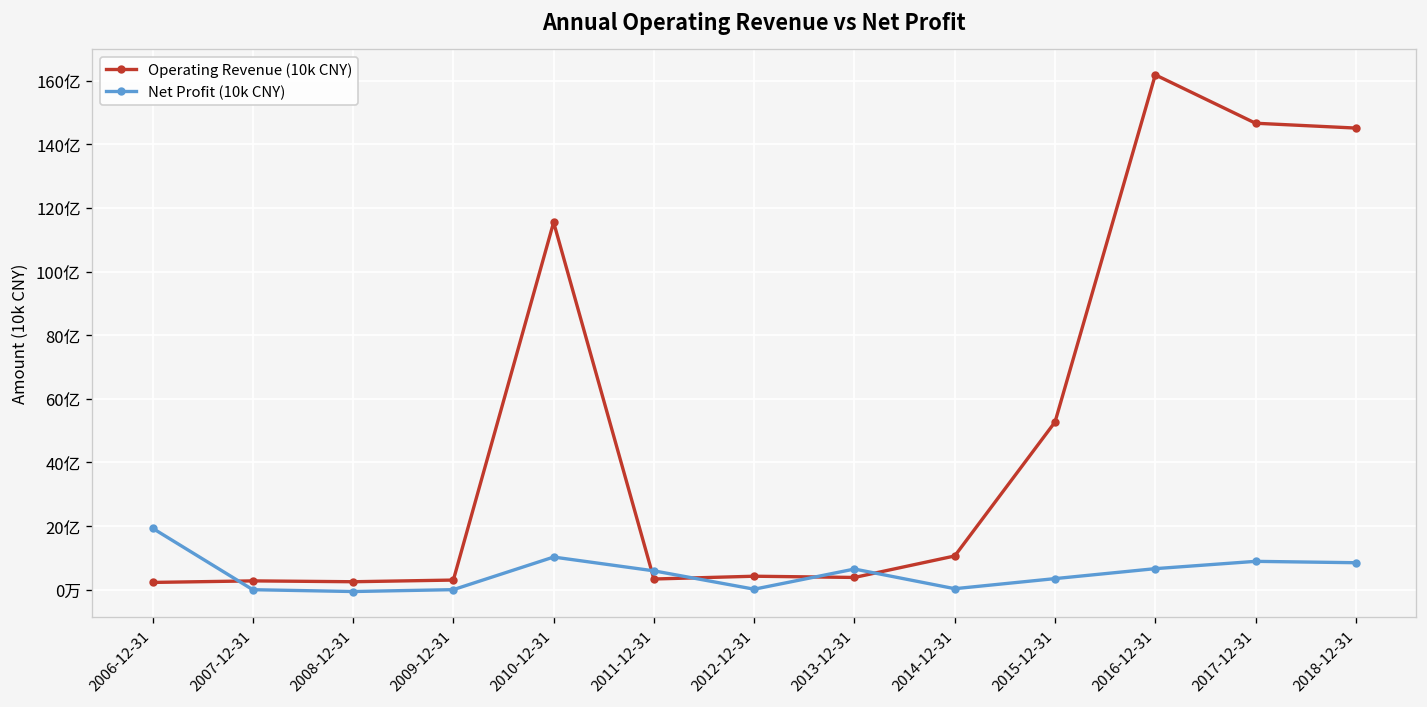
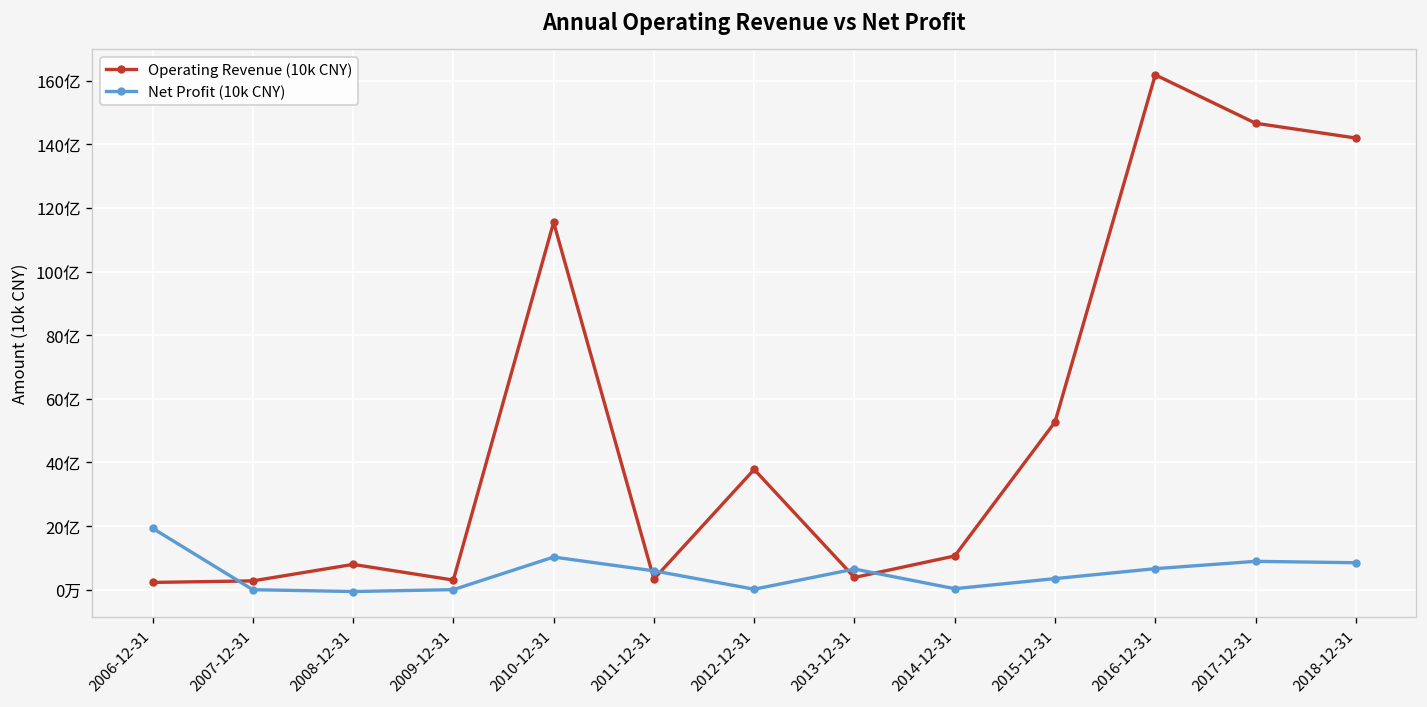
Operating Revenue (10k CNY), 2008-12-31: 3亿 -> 8亿
Operating Revenue (10k CNY), 2012-12-31: 4亿 -> 38亿
Operating Revenue (10k CNY), 2018-12-31: 145亿 -> 142亿
